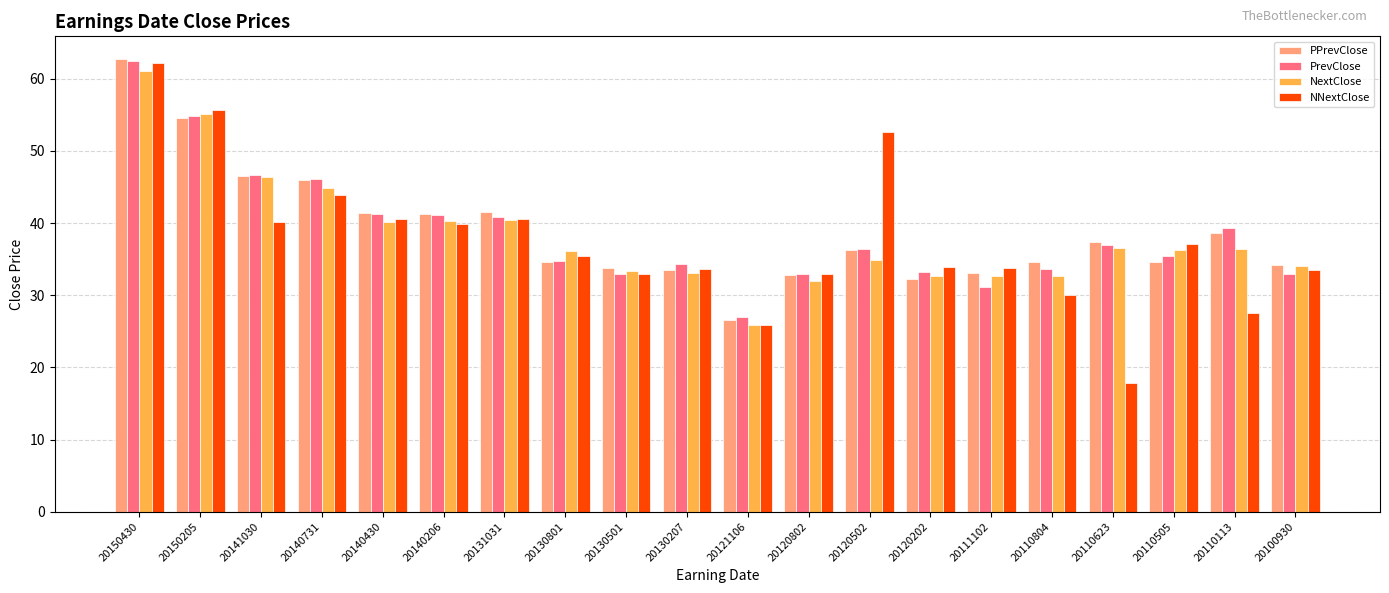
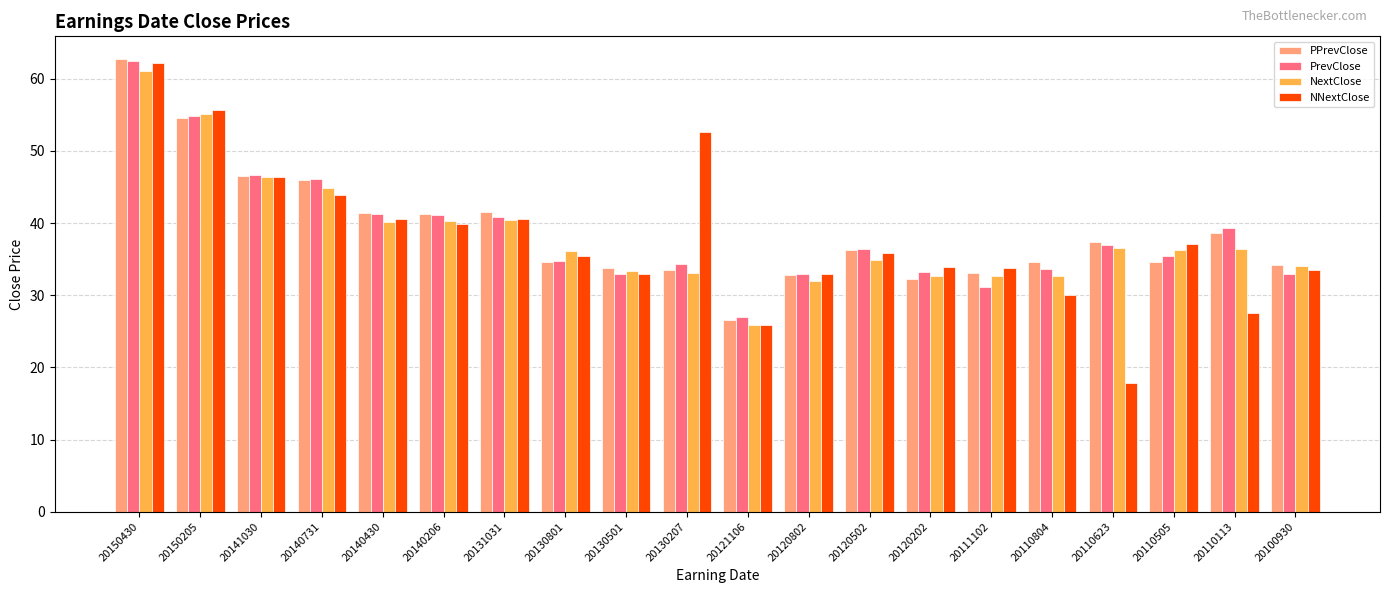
NNextClose, 20141030: 40 -> 46
NNextClose, 20130207: 34 -> 53
NNextClose, 20120502: 53 -> 36
